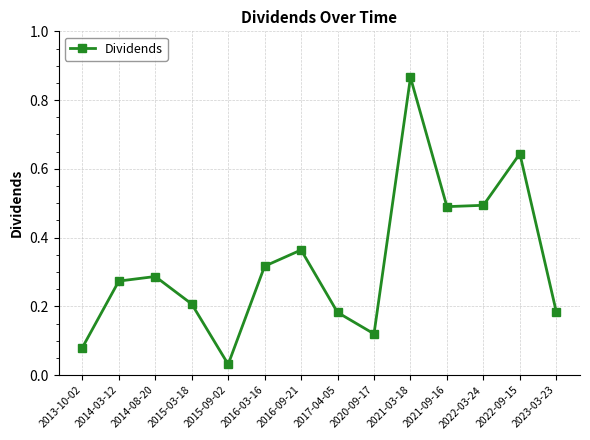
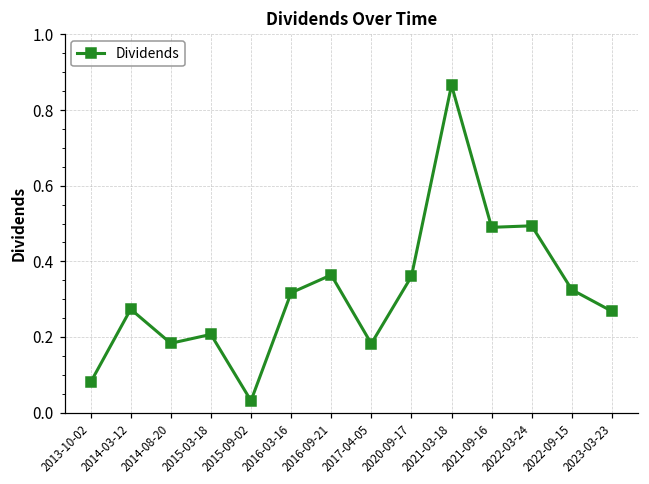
2014-08-20: 0.29 -> 0.18
2020-09-17: 0.12 -> 0.36
2022-09-15: 0.64 -> 0.33
2023-03-23: 0.18 -> 0.27
